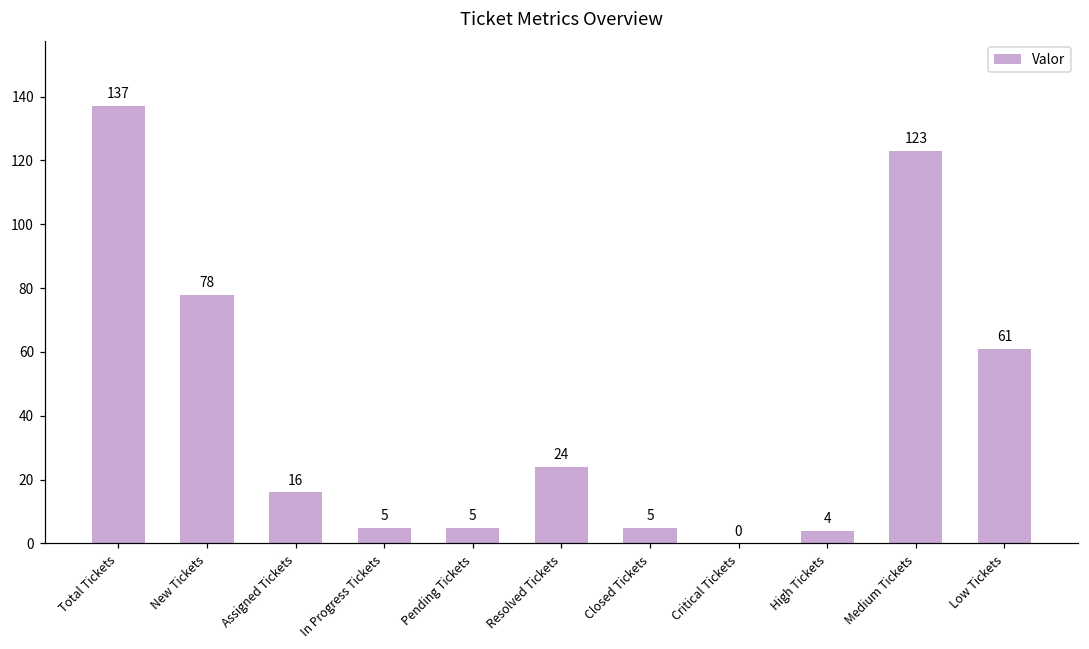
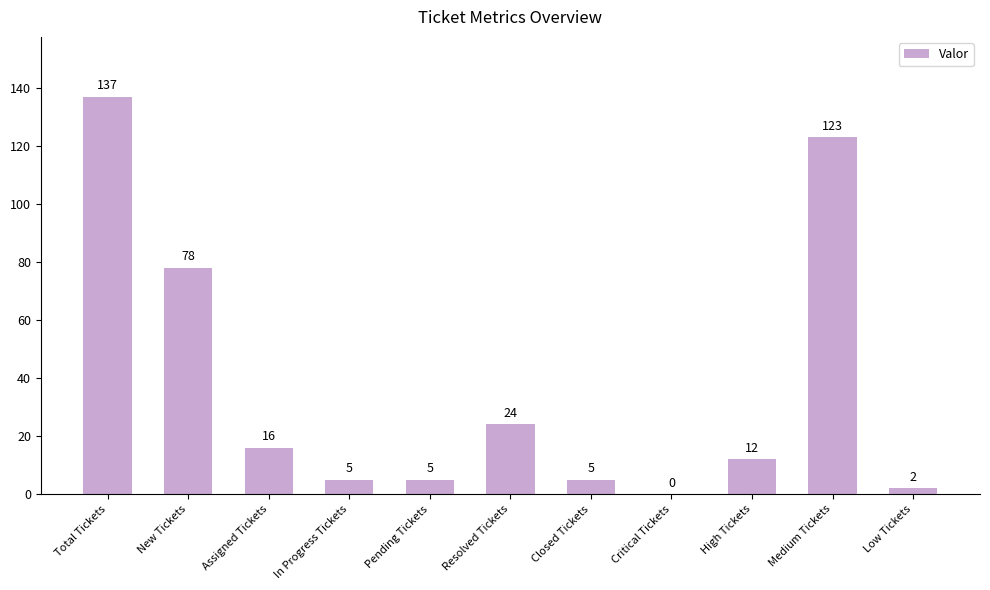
High Tickets: 4 -> 12
Low Tickets: 61 -> 2
